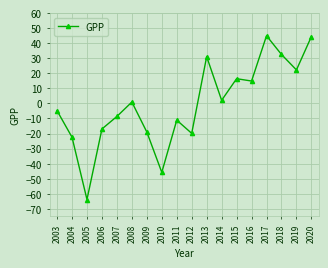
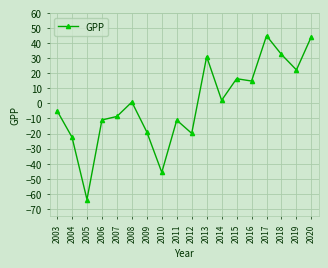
2006: -17 -> -11
